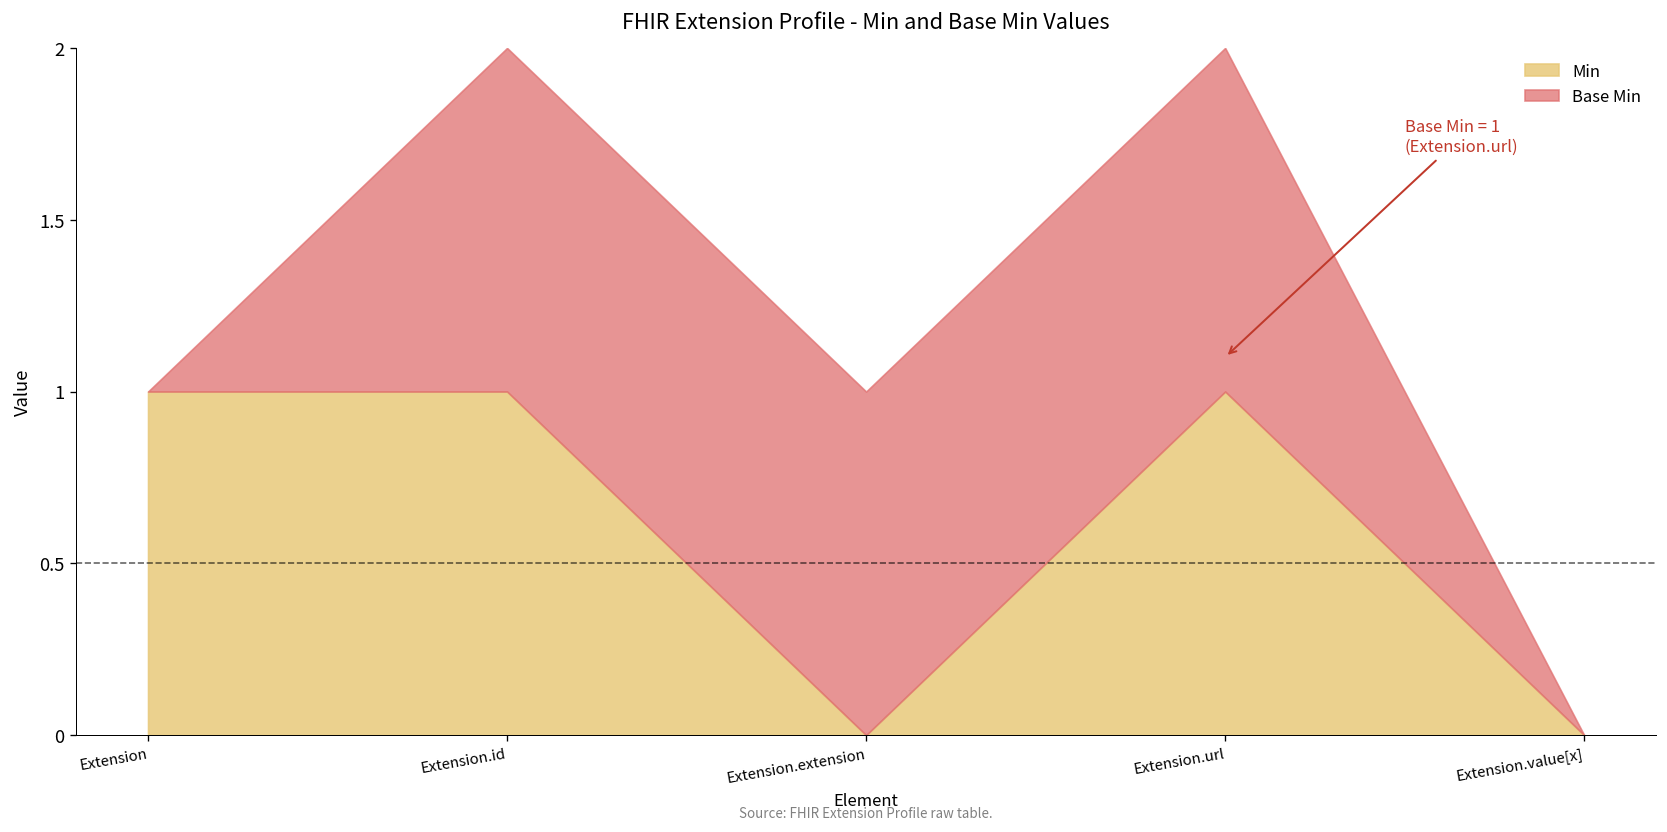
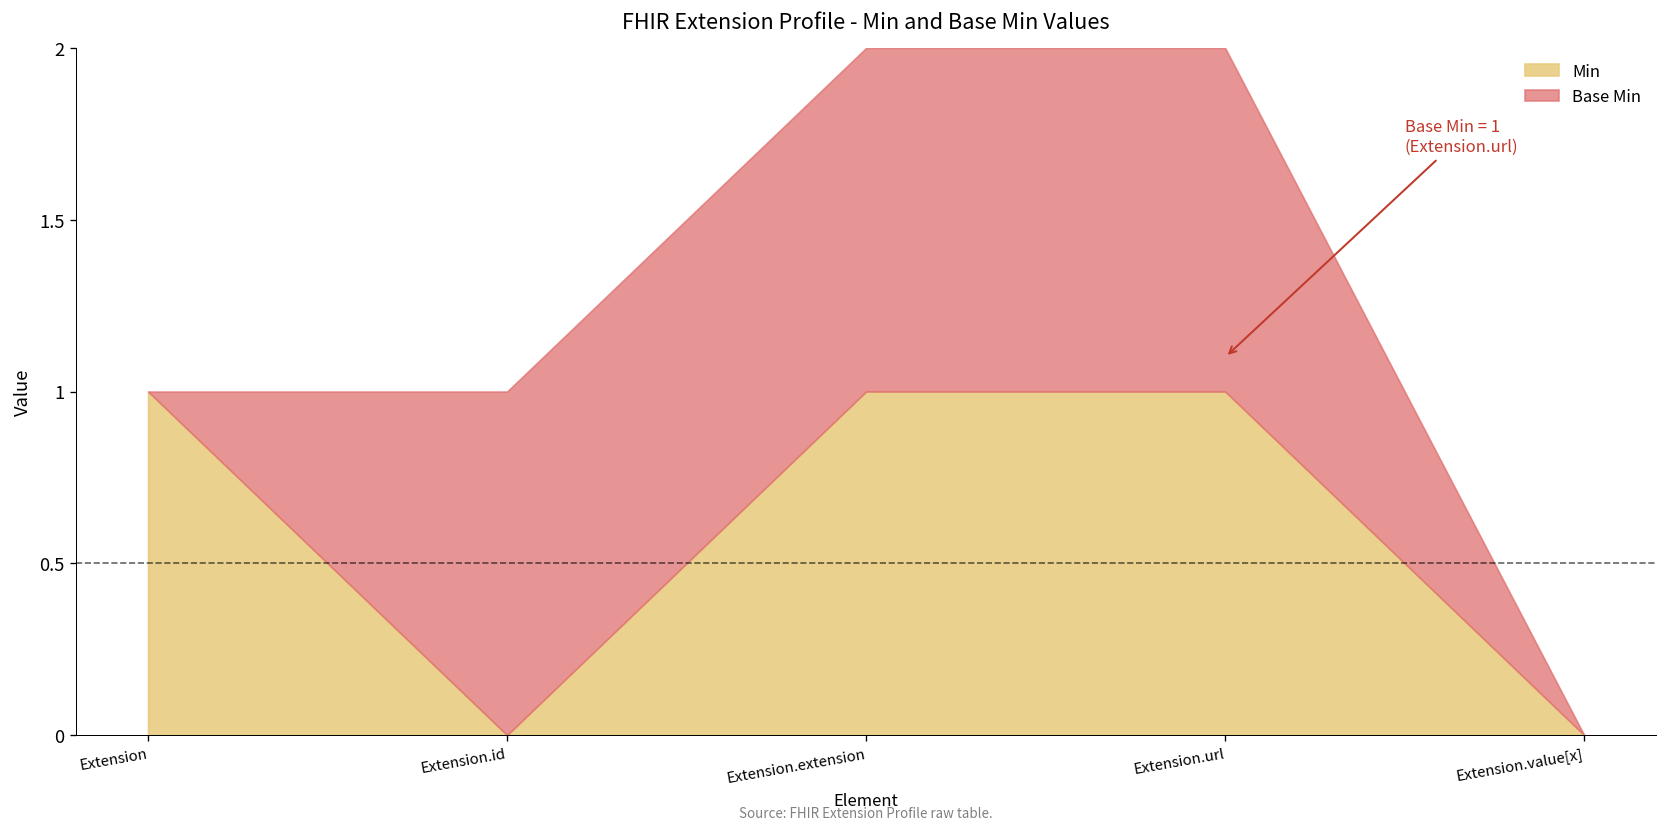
Min, Extension.id: 1 -> 0
Min, Extension.extension: 0 -> 1
